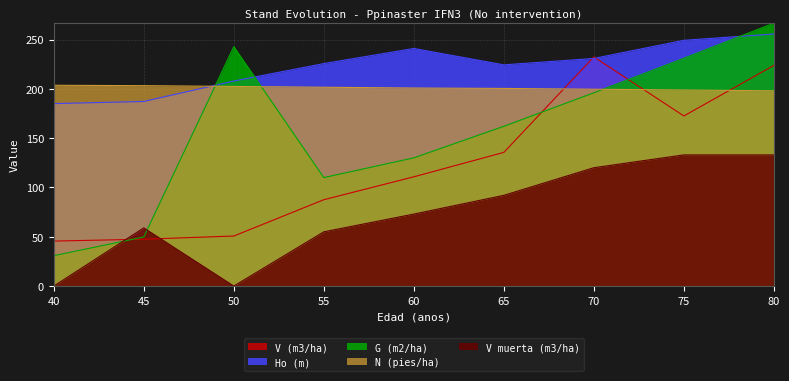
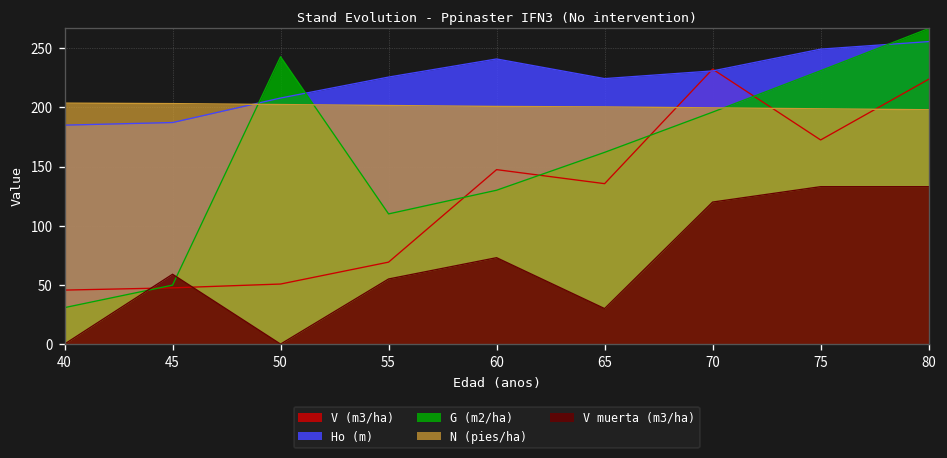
V (m3/ha), 55: 90 -> 70
V (m3/ha), 60: 110 -> 150
V muerta (m3/ha), 65: 90 -> 30
